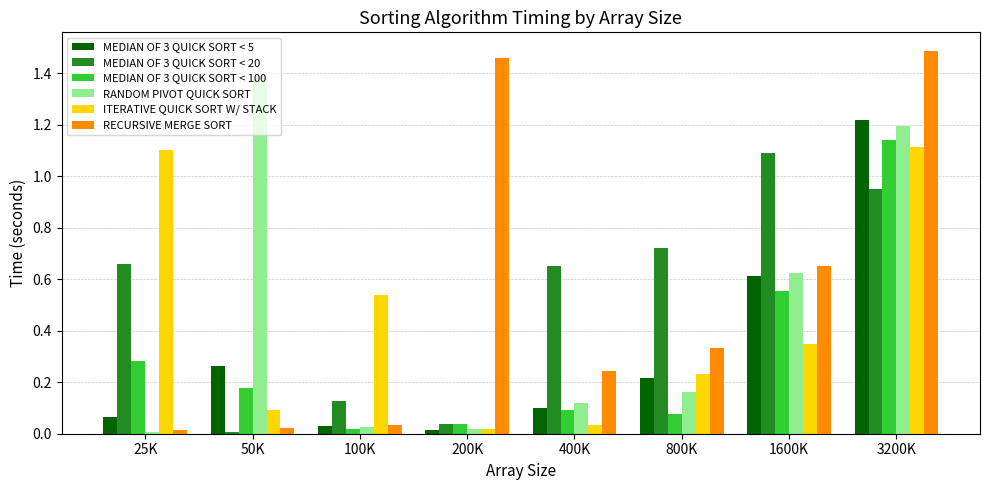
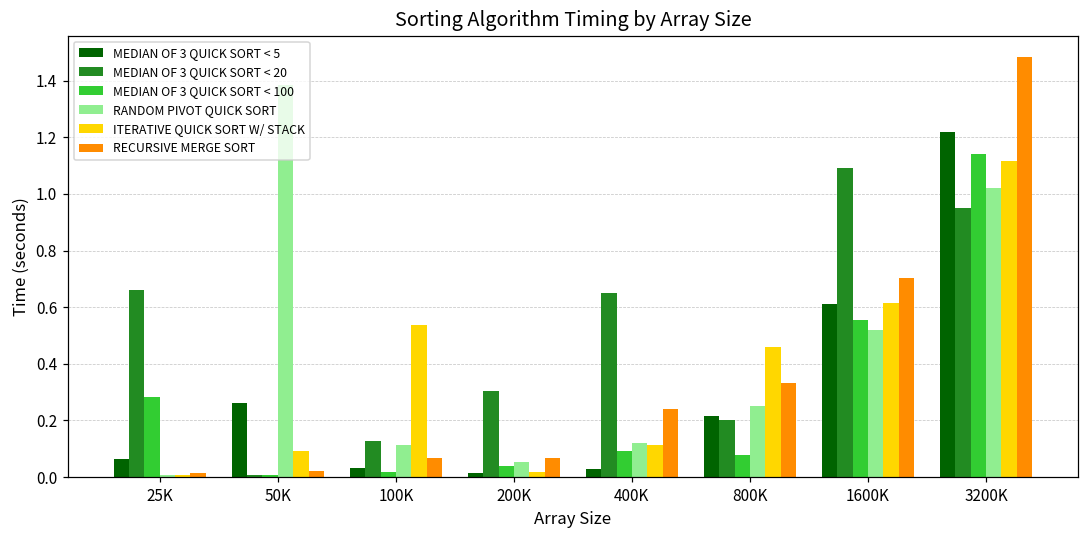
ITERATIVE QUICK SORT W/ STACK, 25K: 1.10 -> 0.01
MEDIAN OF 3 QUICK SORT < 100, 50K: 0.18 -> 0.01
RANDOM PIVOT QUICK SORT, 100K: 0.03 -> 0.11
RECURSIVE MERGE SORT, 100K: 0.03 -> 0.07
MEDIAN OF 3 QUICK SORT < 20, 200K: 0.04 -> 0.31
RANDOM PIVOT QUICK SORT, 200K: 0.02 -> 0.05
RECURSIVE MERGE SORT, 200K: 1.46 -> 0.07
MEDIAN OF 3 QUICK SORT < 5, 400K: 0.10 -> 0.03
ITERATIVE QUICK SORT W/ STACK, 400K: 0.03 -> 0.11
MEDIAN OF 3 QUICK SORT < 20, 800K: 0.72 -> 0.20
RANDOM PIVOT QUICK SORT, 800K: 0.16 -> 0.25
ITERATIVE QUICK SORT W/ STACK, 800K: 0.23 -> 0.46
RANDOM PIVOT QUICK SORT, 1600K: 0.62 -> 0.52
ITERATIVE QUICK SORT W/ STACK, 1600K: 0.35 -> 0.61
RECURSIVE MERGE SORT, 1600K: 0.65 -> 0.70
RANDOM PIVOT QUICK SORT, 3200K: 1.20 -> 1.02
